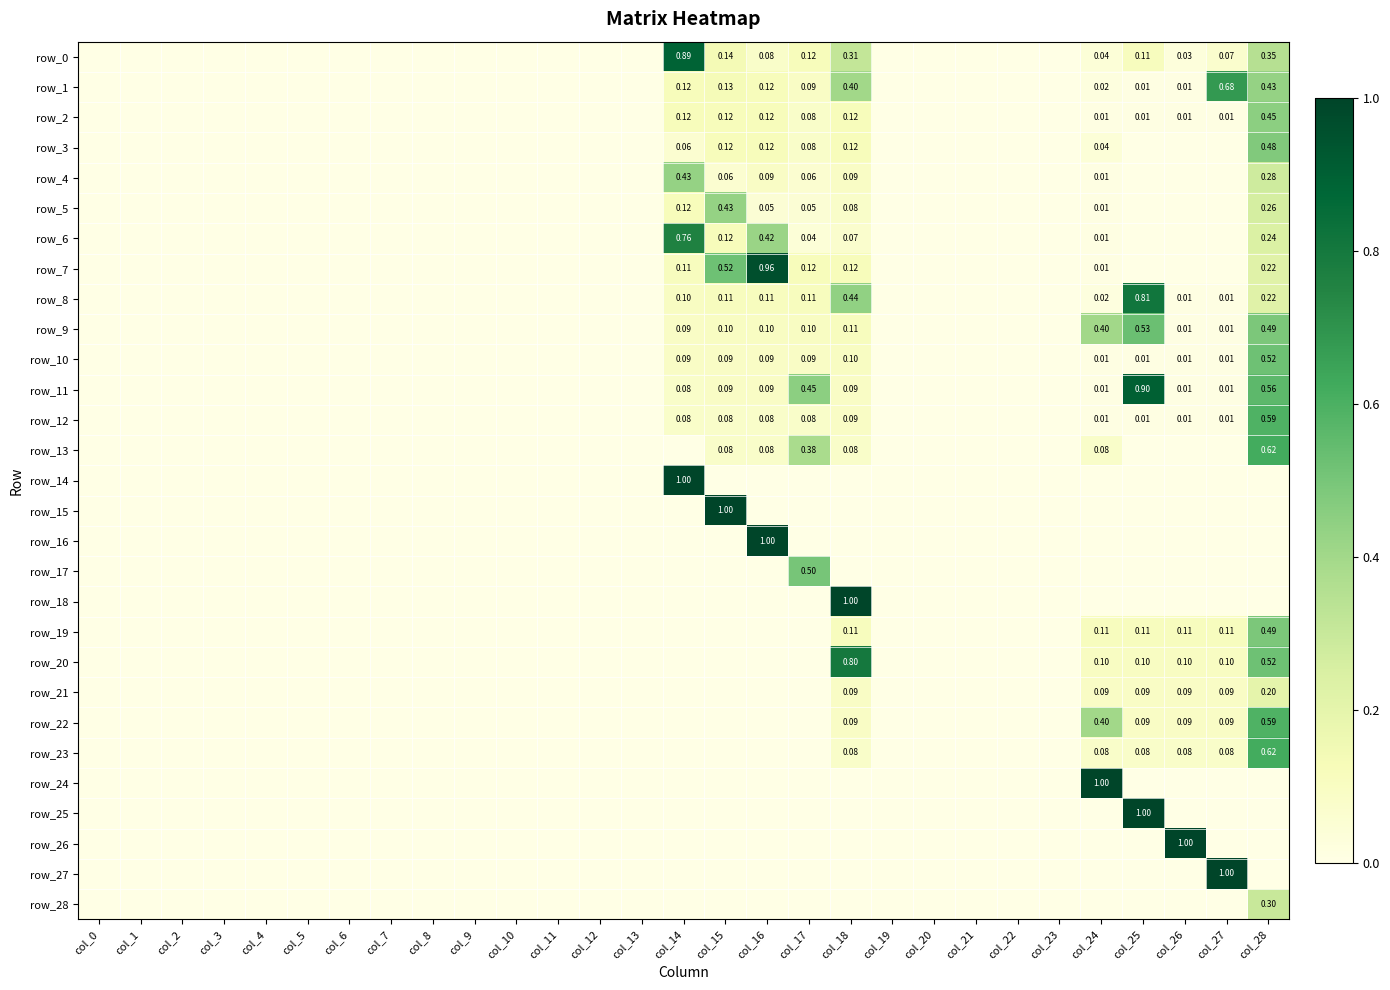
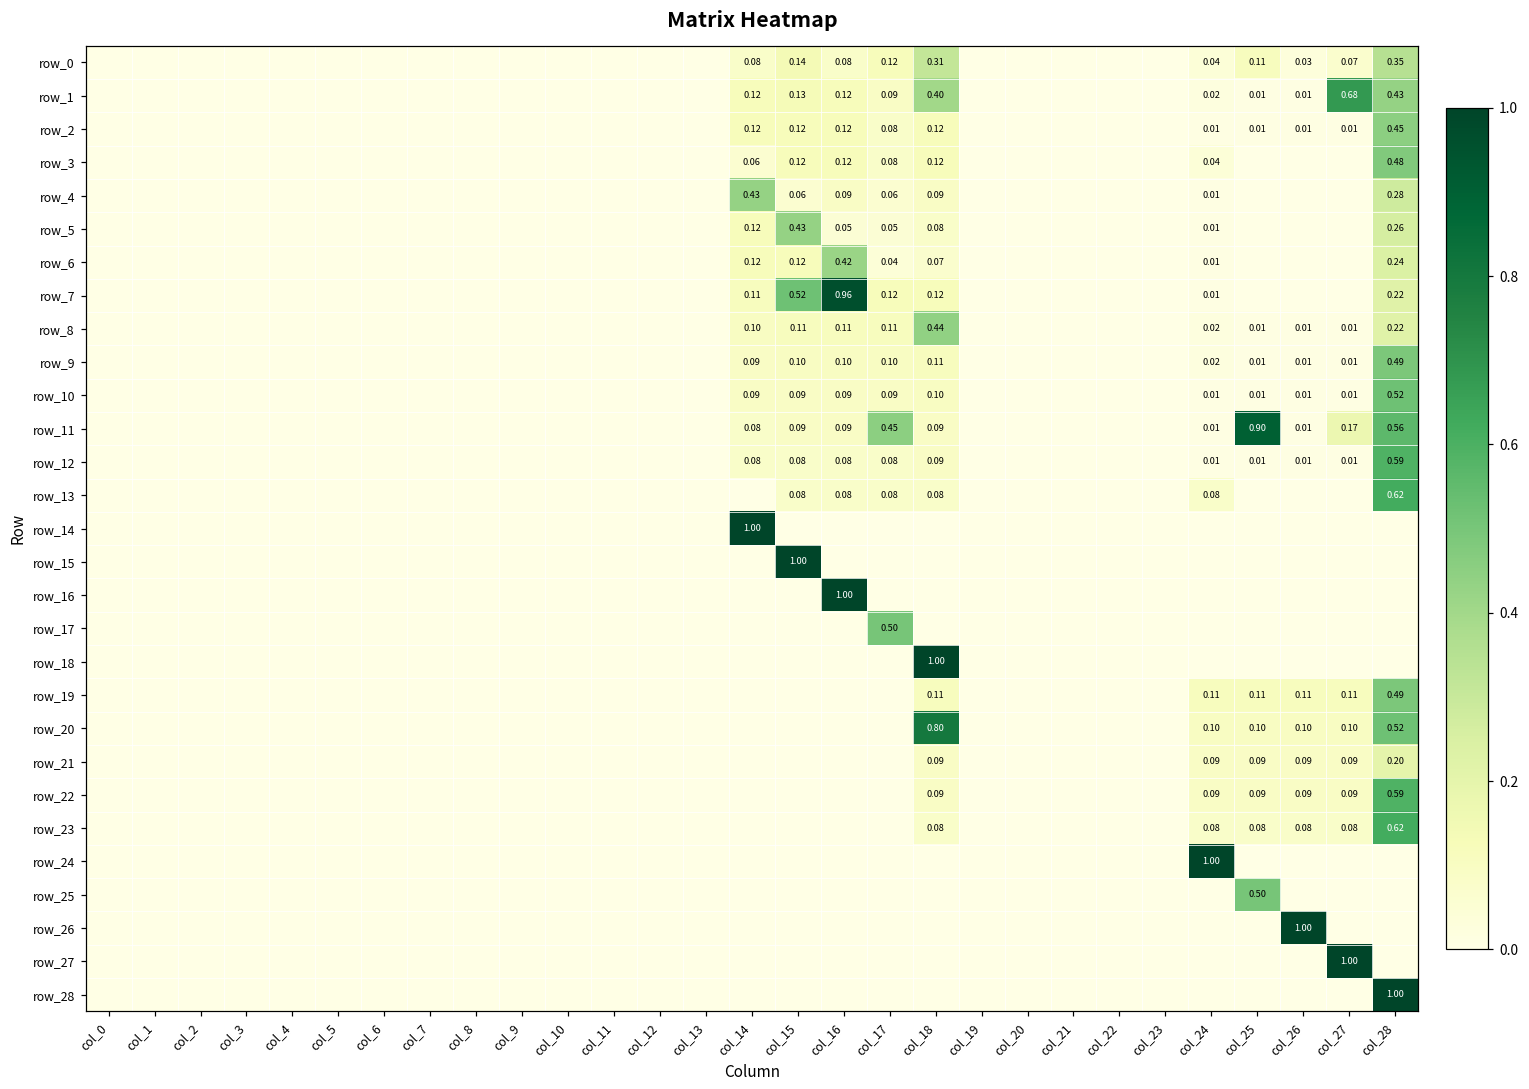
row_0, col_14: 0.89 -> 0.08
row_6, col_14: 0.76 -> 0.12
row_8, col_25: 0.81 -> 0.01
row_9, col_24: 0.40 -> 0.02
row_9, col_25: 0.53 -> 0.01
row_11, col_27: 0.01 -> 0.17
row_13, col_17: 0.38 -> 0.08
row_22, col_24: 0.40 -> 0.09
row_25, col_25: 1.00 -> 0.50
row_28, col_28: 0.30 -> 1.00
